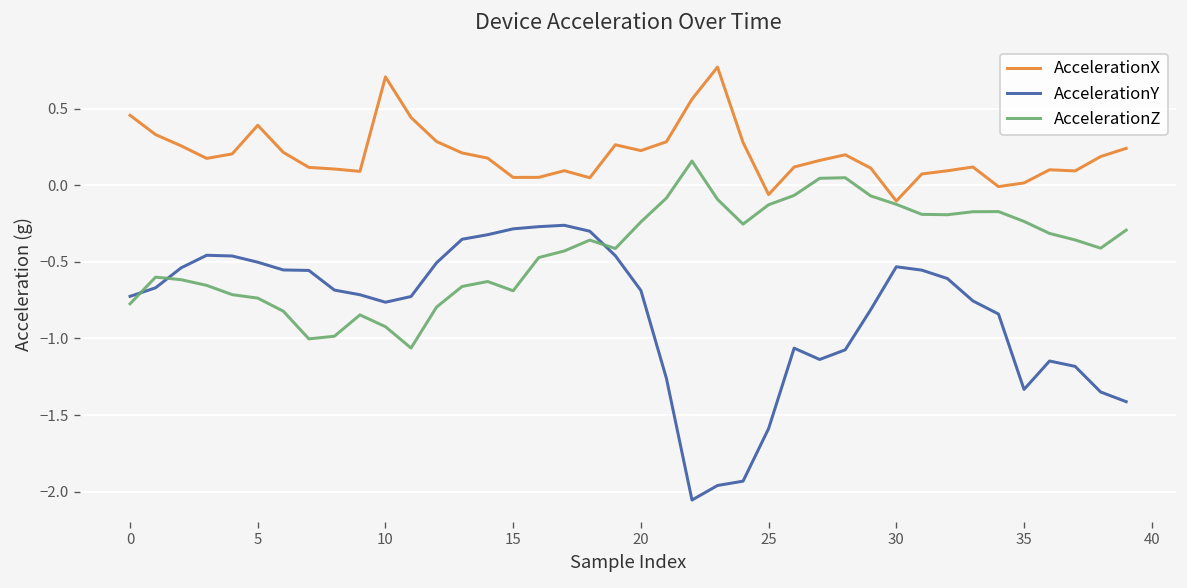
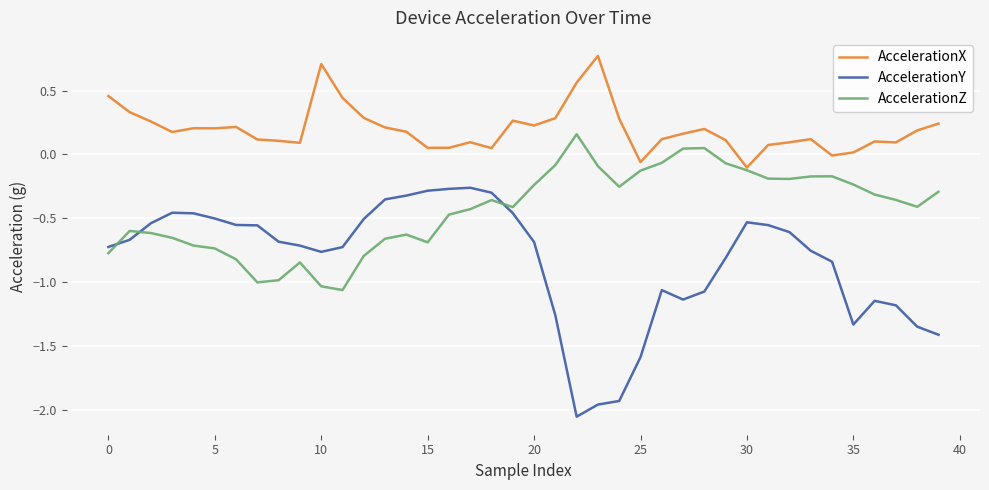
AccelerationX, 5: 0.39 -> 0.20
AccelerationZ, 10: -0.92 -> -1.03
